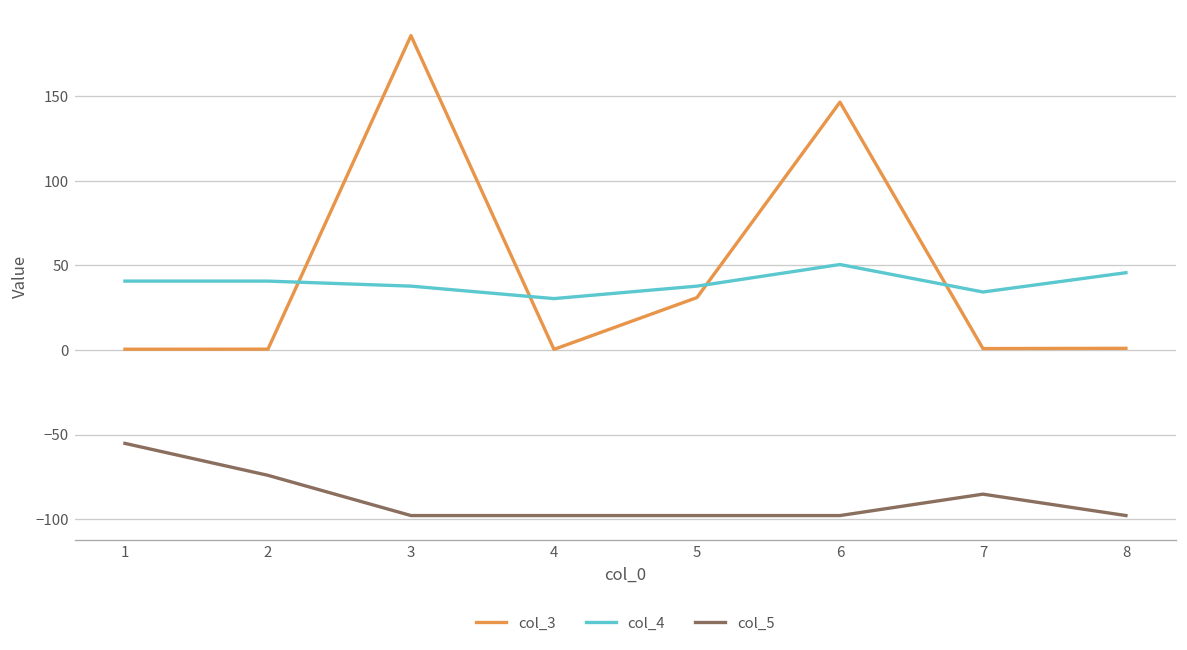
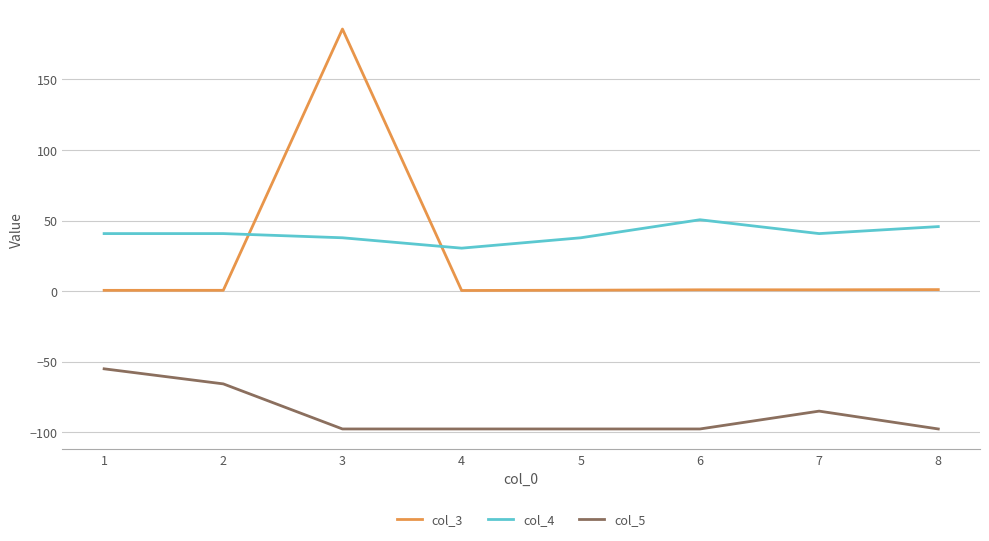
col_5, 2: -74 -> -66
col_3, 5: 31 -> 1
col_3, 6: 146 -> 1
col_4, 7: 34 -> 41
